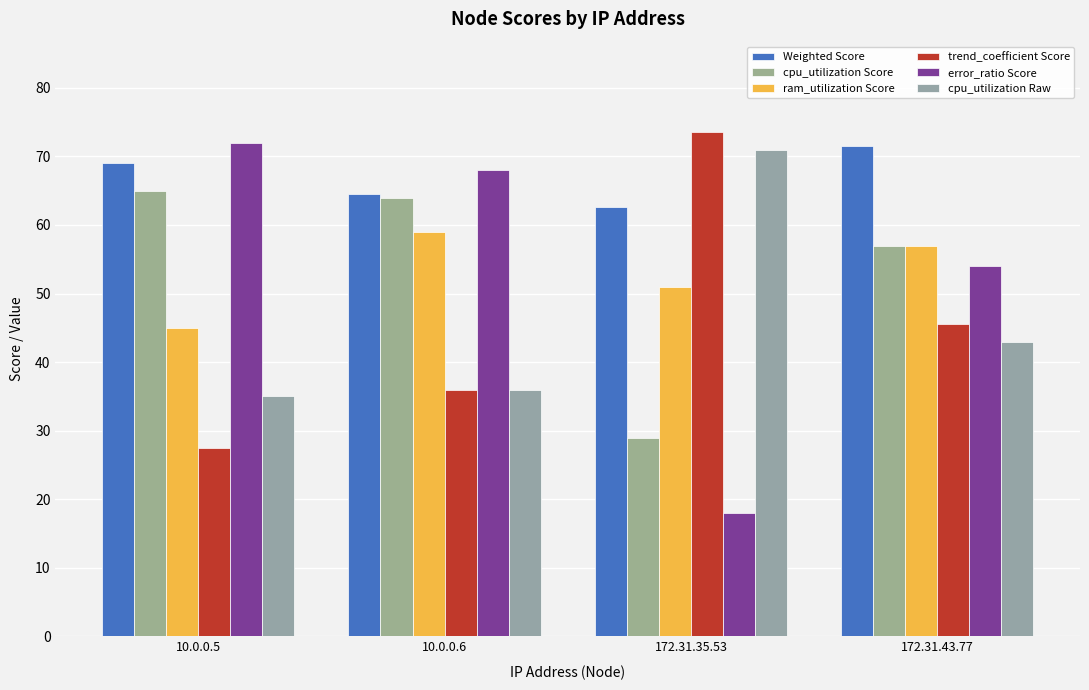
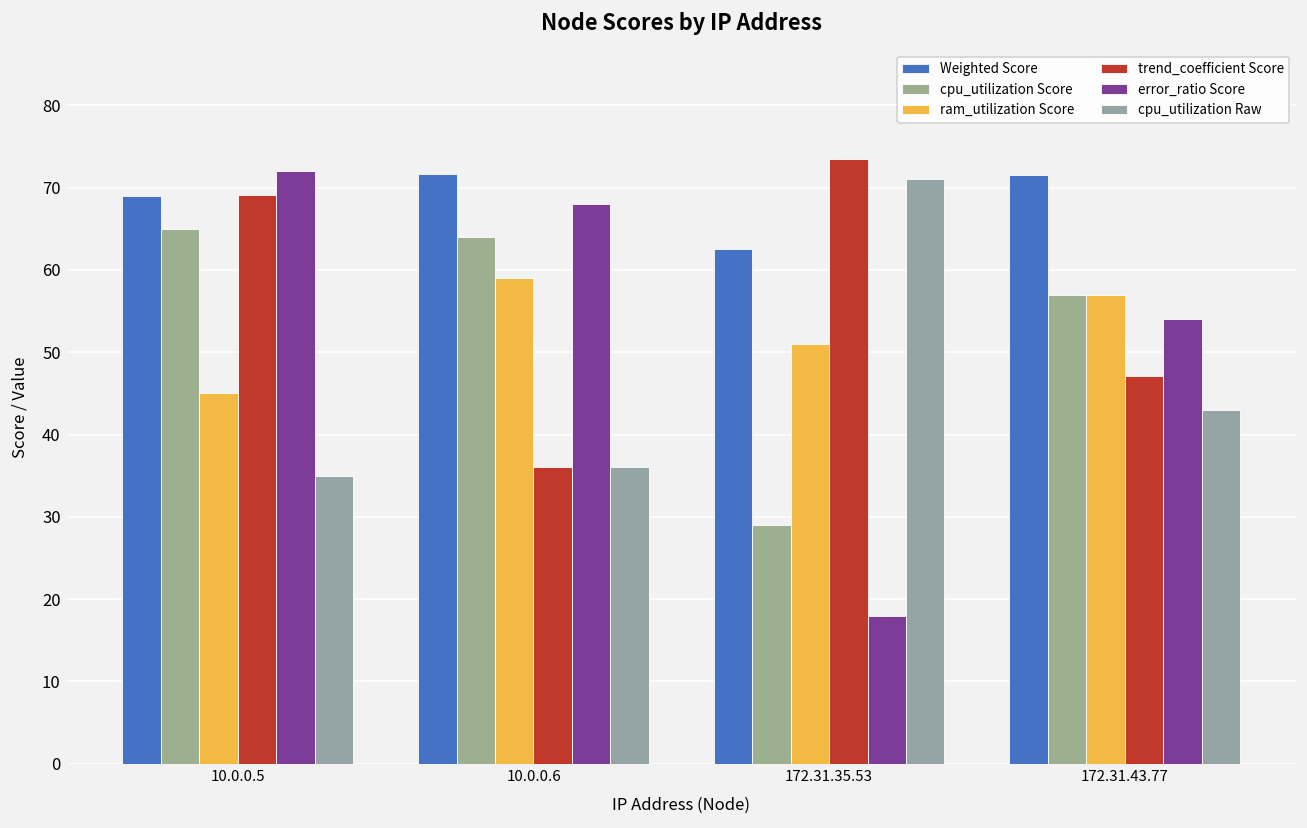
trend_coefficient Score, 10.0.0.5: 28 -> 69
Weighted Score, 10.0.0.6: 65 -> 72
trend_coefficient Score, 172.31.43.77: 46 -> 47
